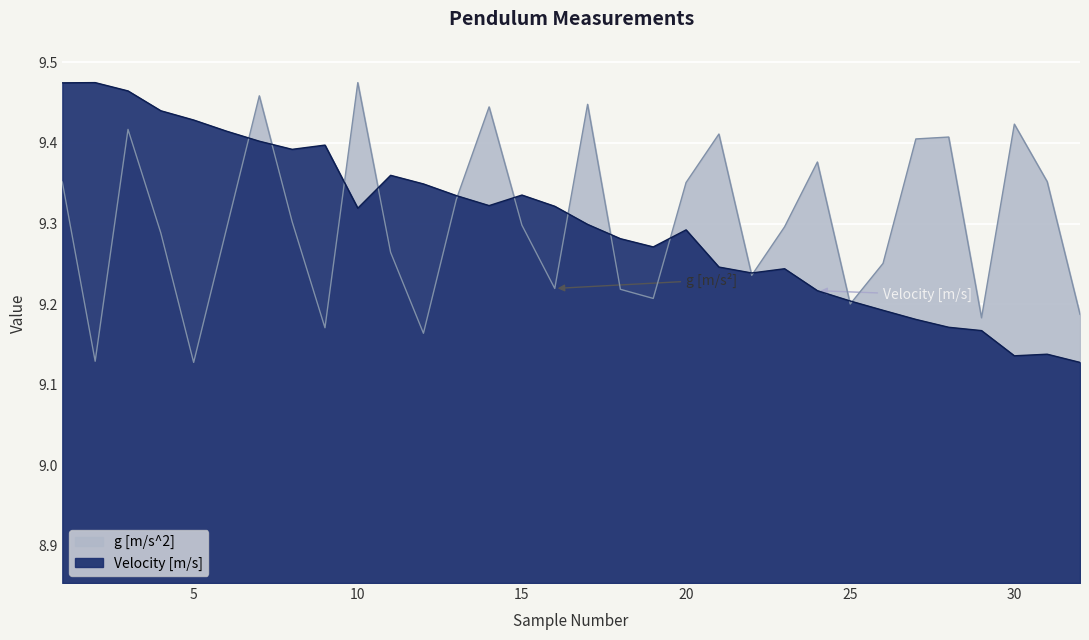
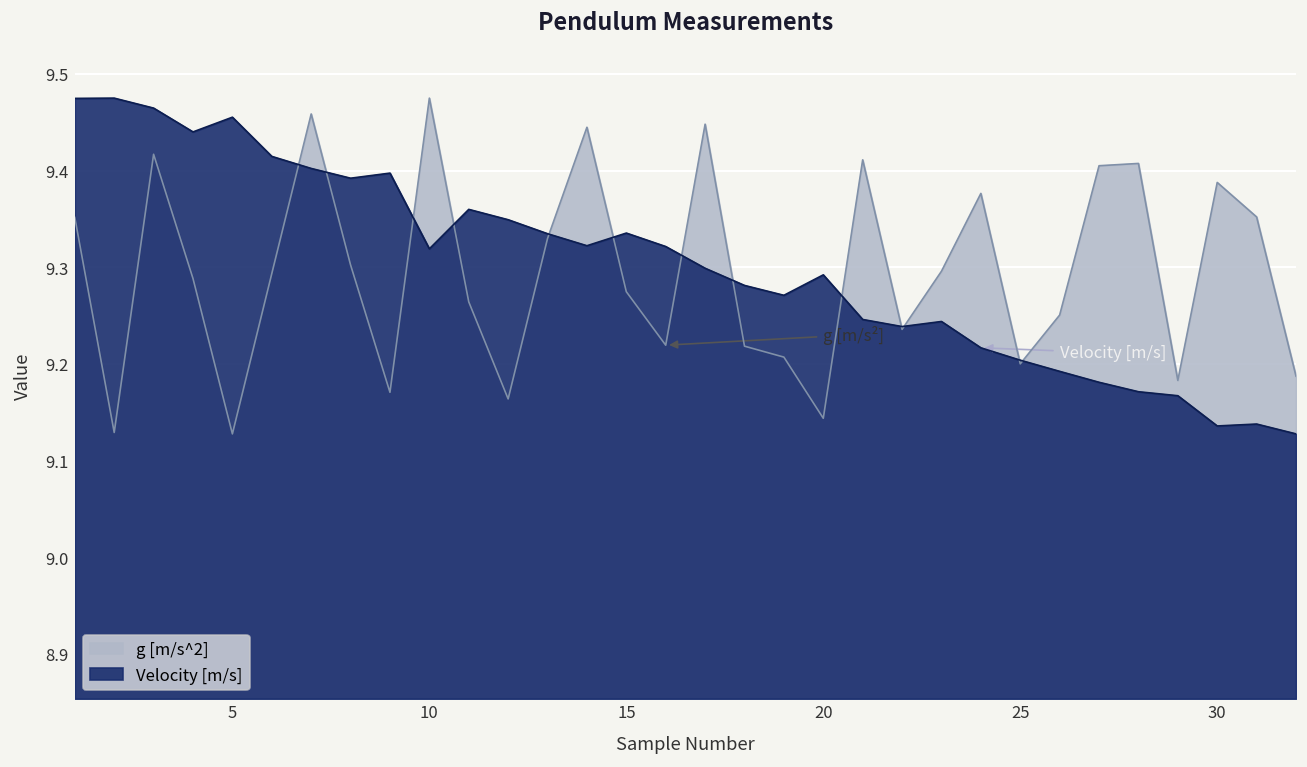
Velocity [m/s], 5: 9.43 -> 9.46
g [m/s^2], 15: 9.30 -> 9.27
g [m/s^2], 20: 9.35 -> 9.14
g [m/s^2], 30: 9.42 -> 9.39
